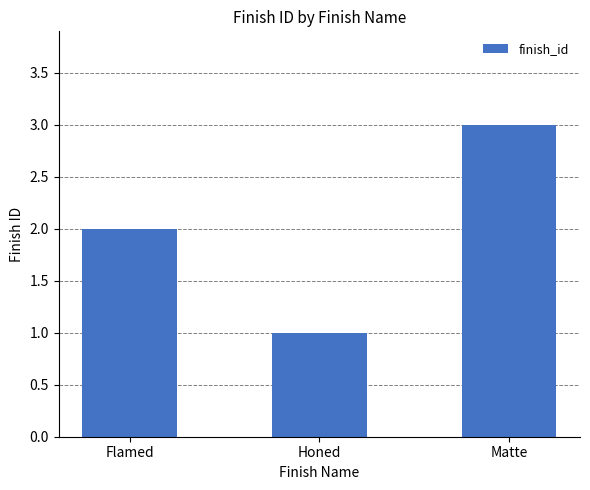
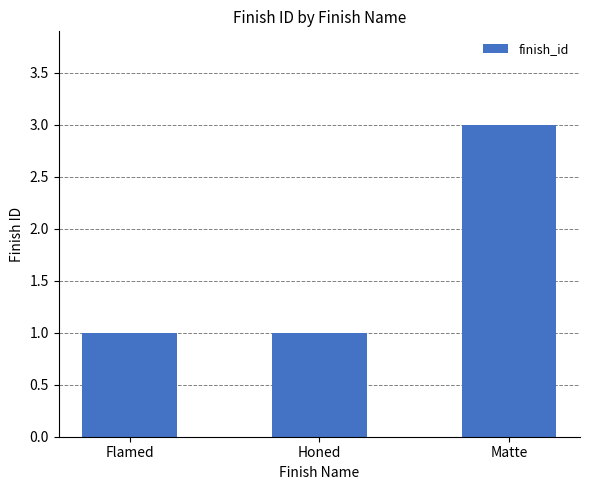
Flamed: 2 -> 1
